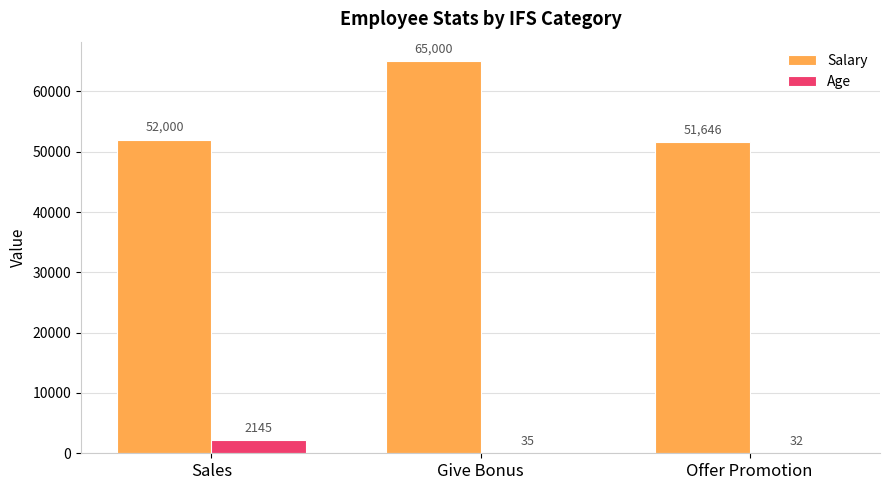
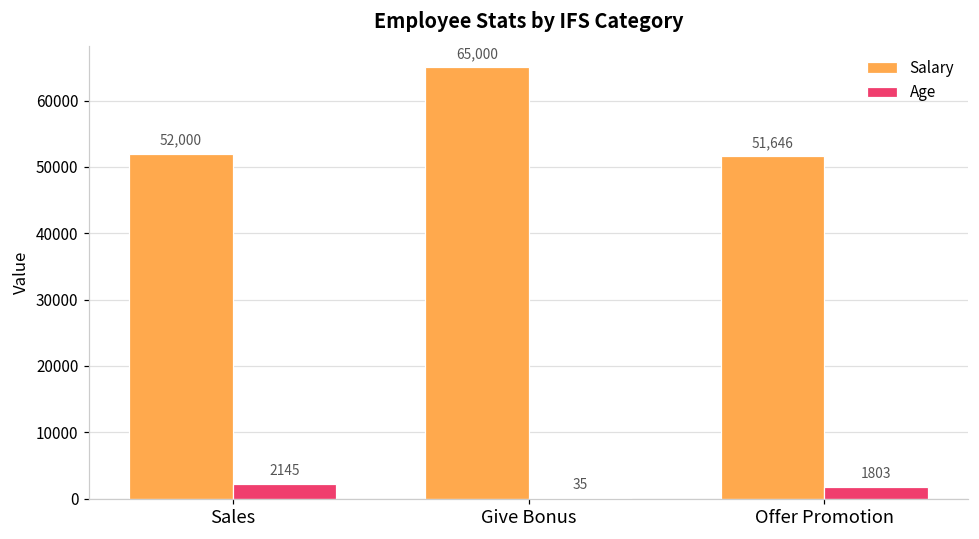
Age, Offer Promotion: 32 -> 1803
